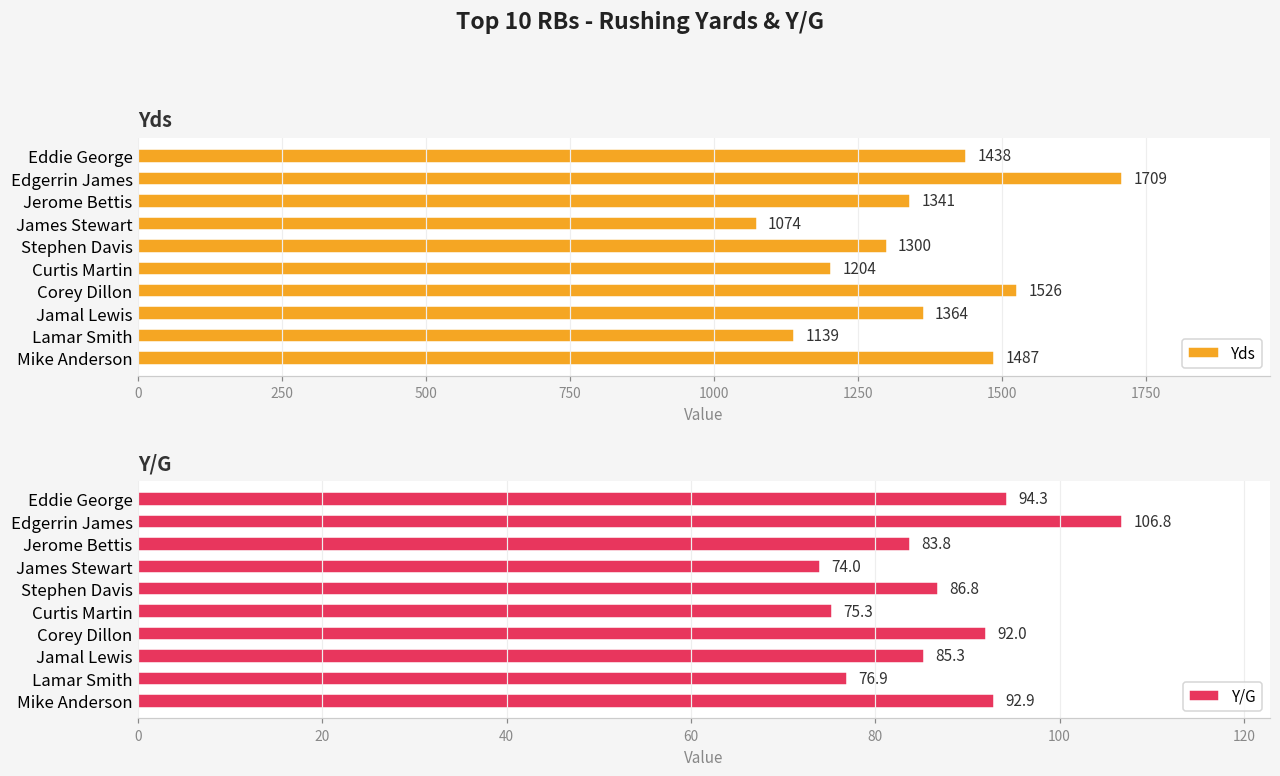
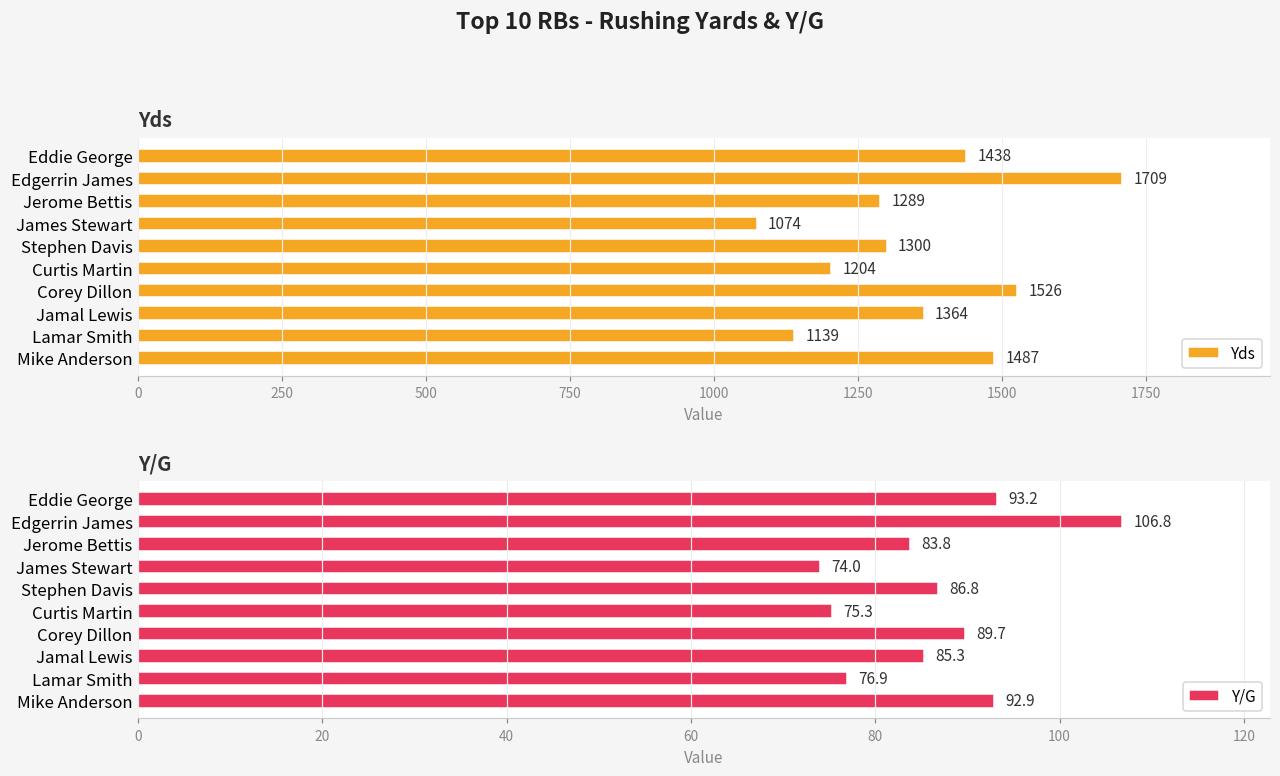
Yds, Jerome Bettis: 1341 -> 1289
Y/G, Eddie George: 94.3 -> 93.2
Y/G, Corey Dillon: 92.0 -> 89.7
